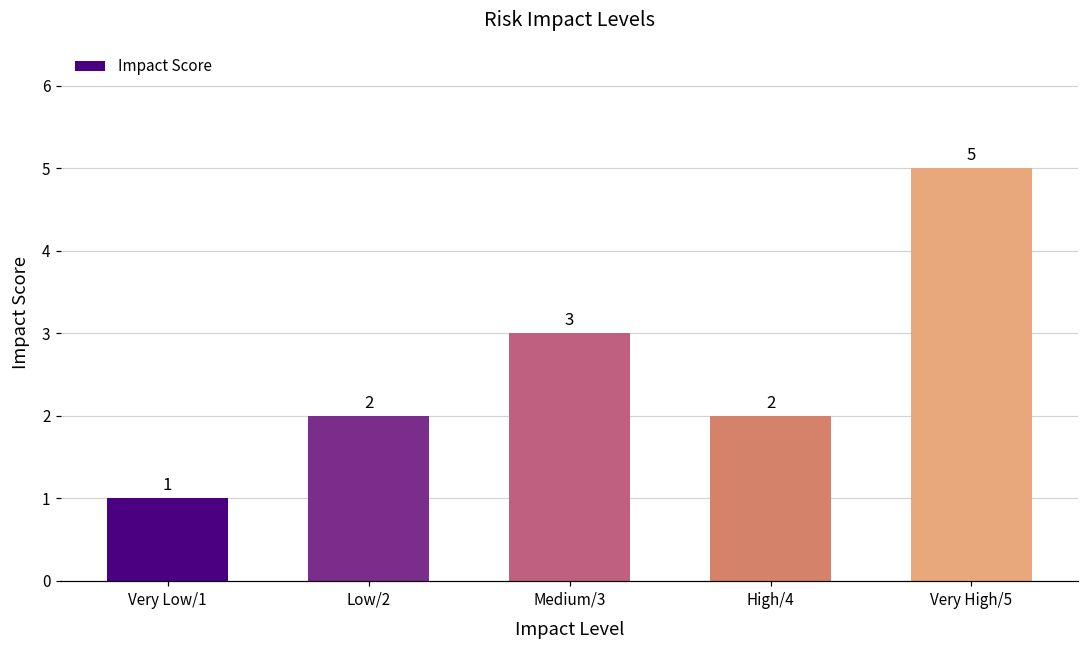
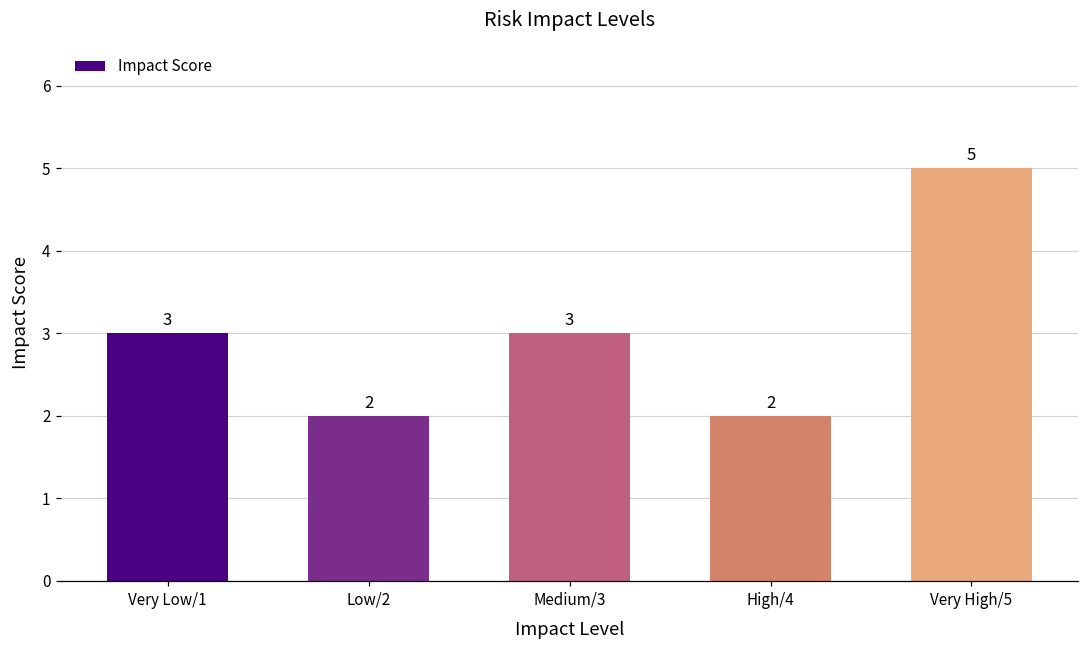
Very Low/1: 1 -> 3
